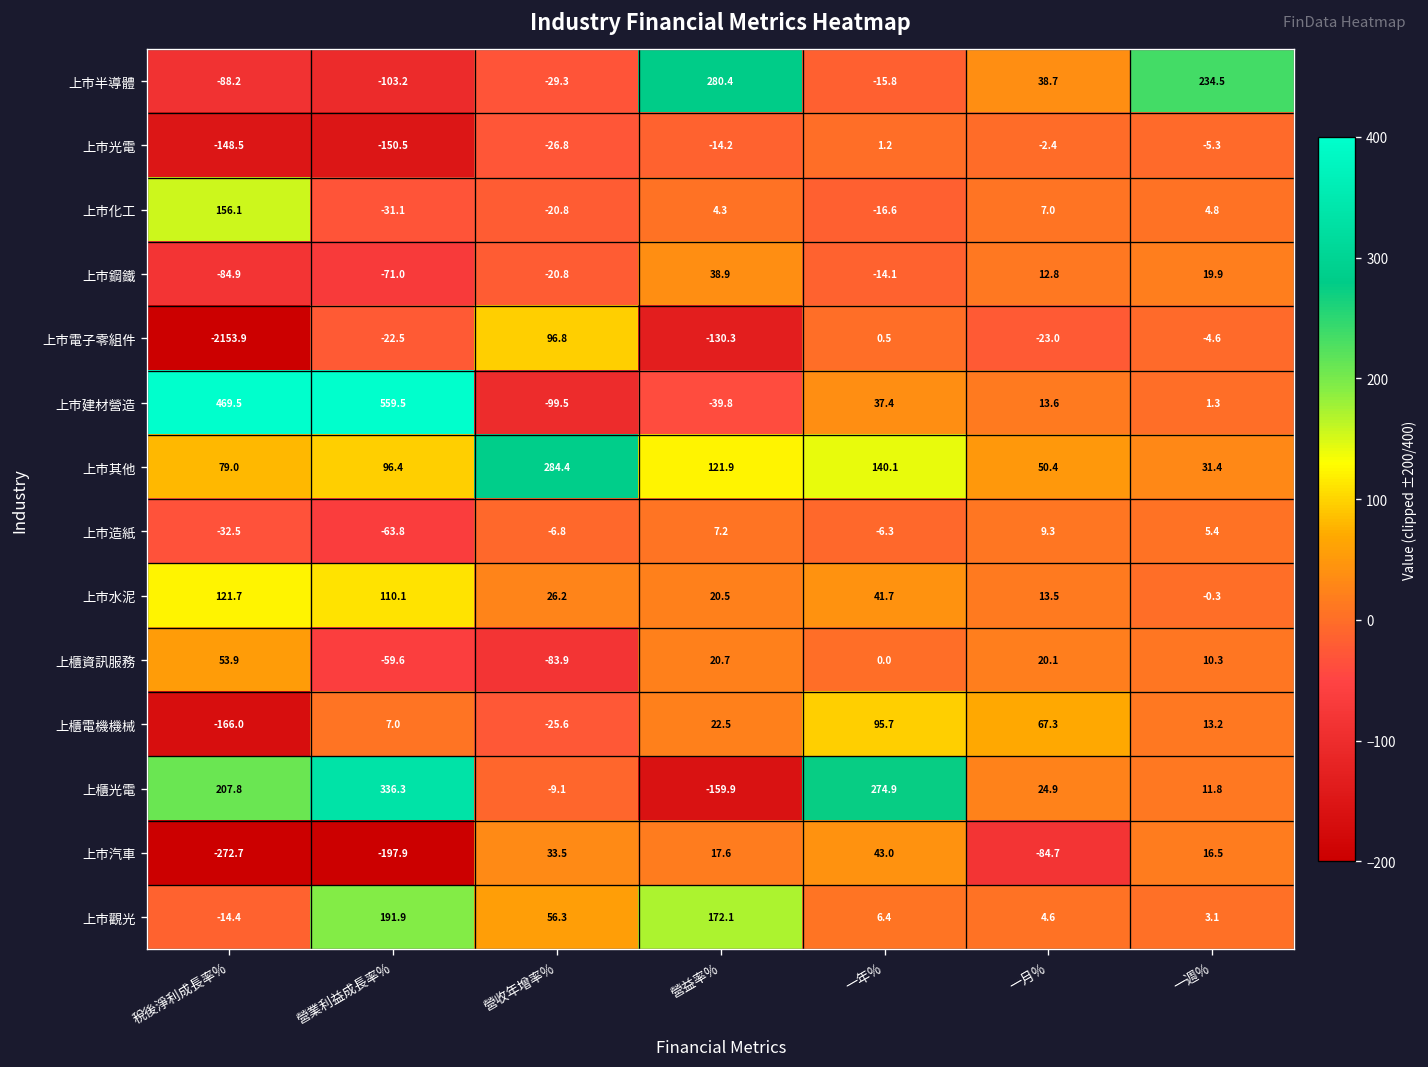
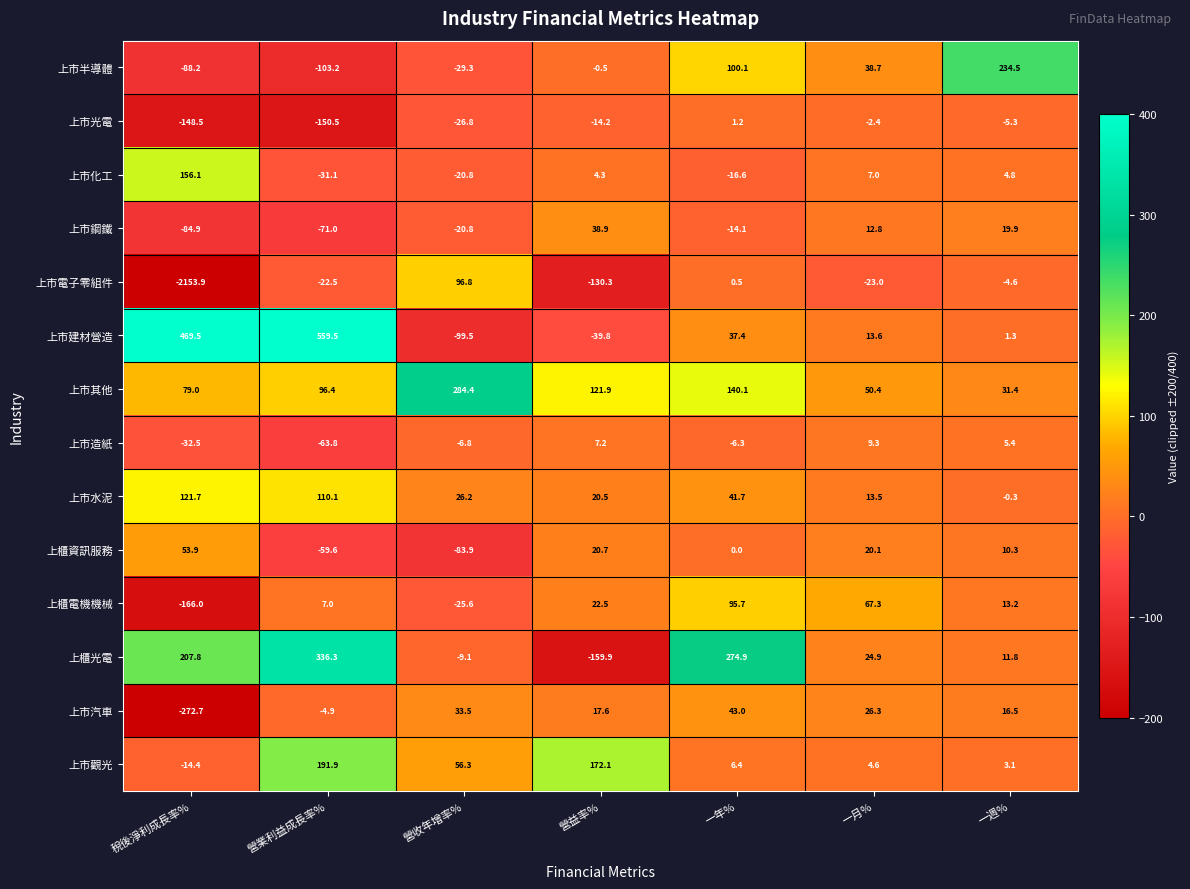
上市半導體, 營益率%: 280.4 -> -0.5
上市半導體, 一年%: -15.8 -> 100.1
上市汽車, 營業利益成長率%: -197.9 -> -4.9
上市汽車, 一月%: -84.7 -> 26.3
